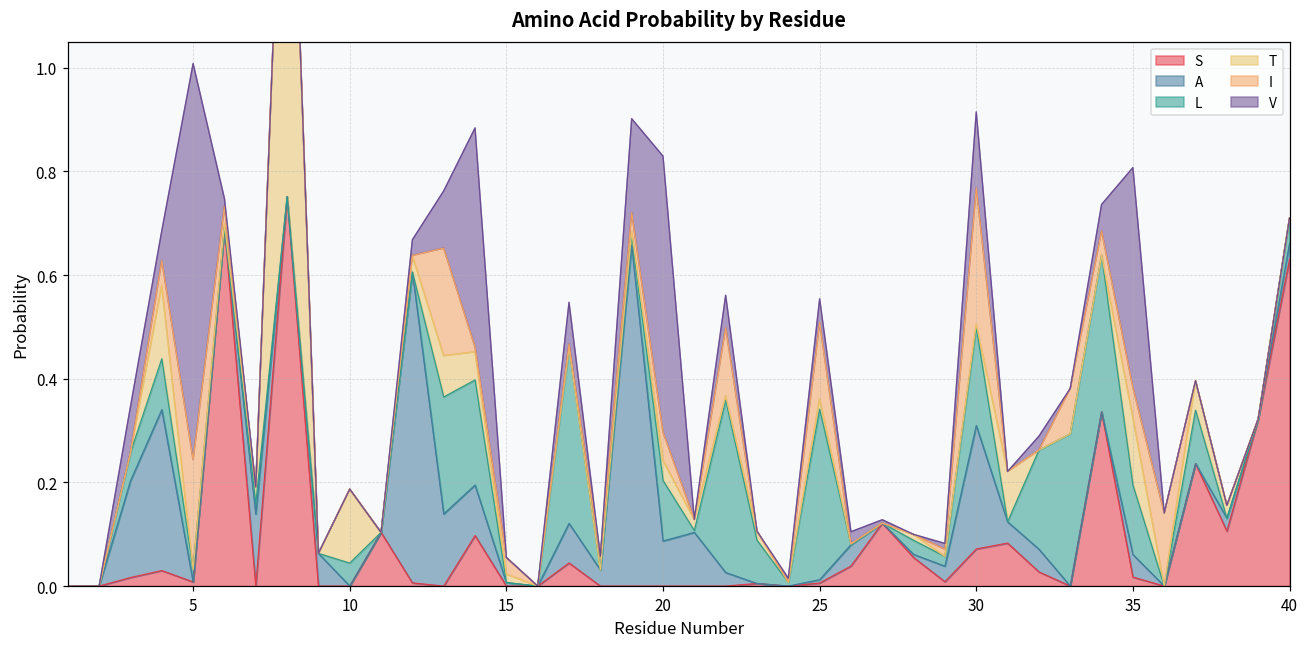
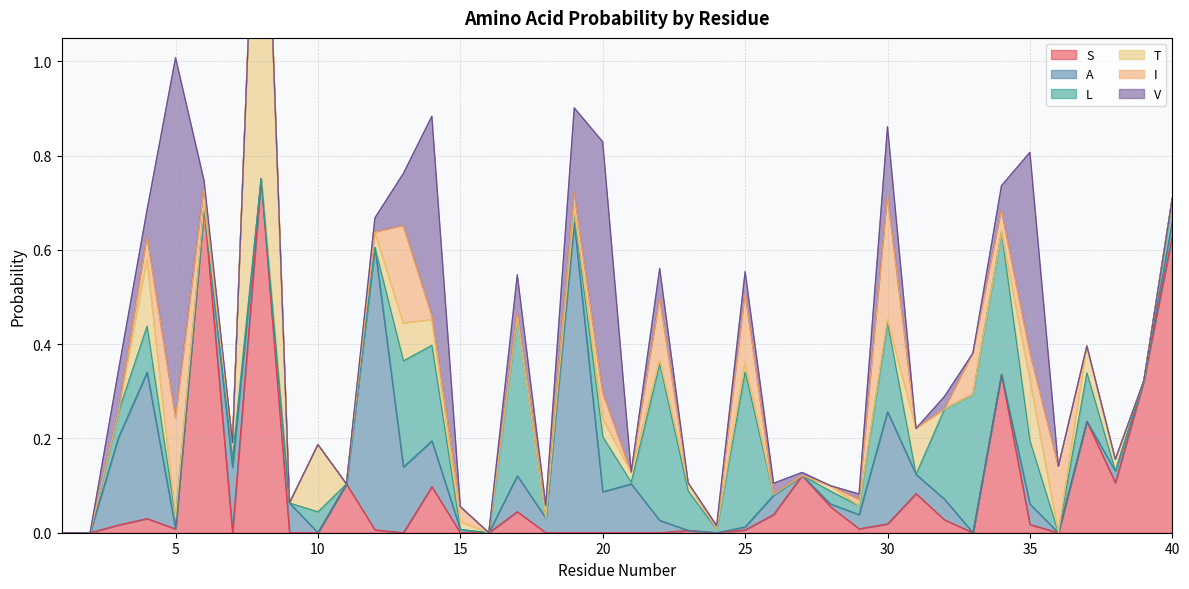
S, 30: 0.07 -> 0.02
